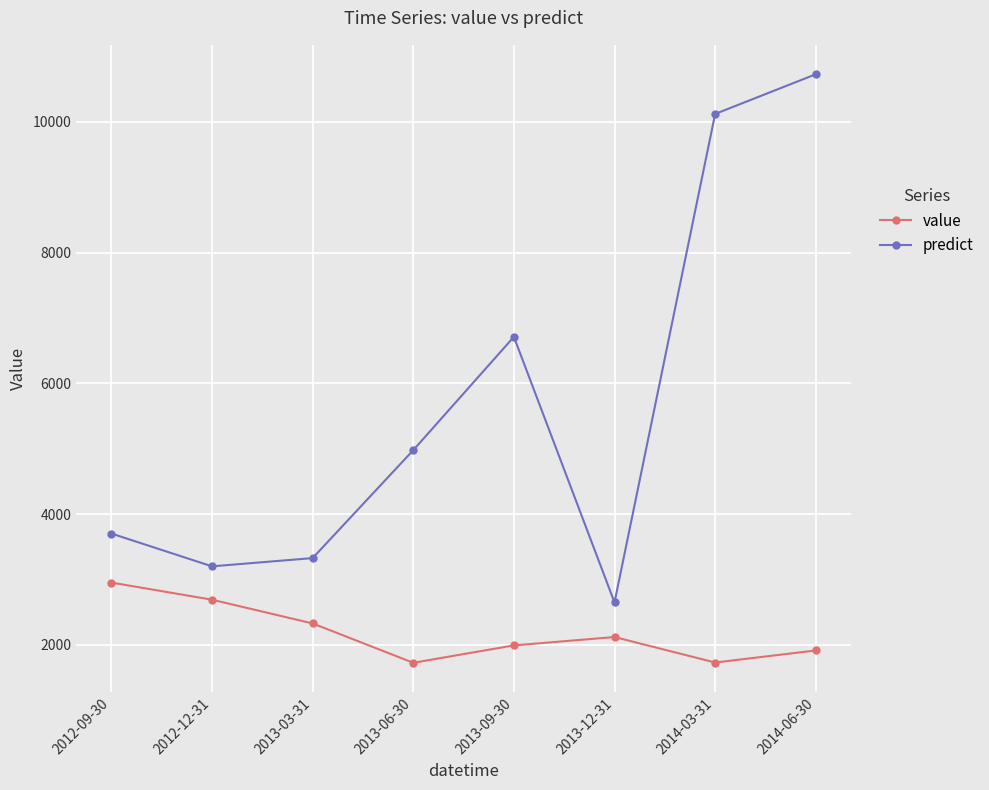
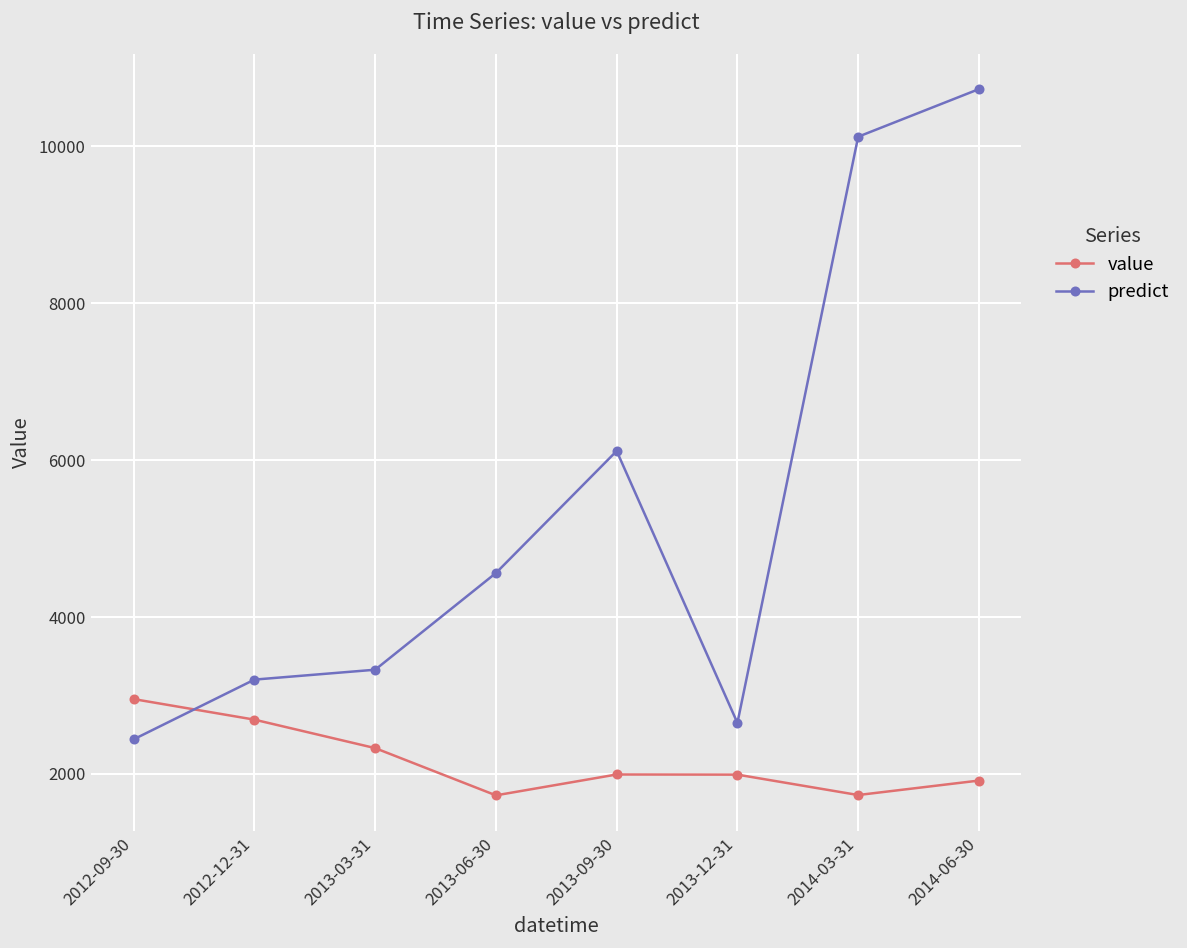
predict, 2012-09-30: 3700 -> 2400
predict, 2013-06-30: 5000 -> 4600
predict, 2013-09-30: 6700 -> 6100
value, 2013-12-31: 2100 -> 2000
